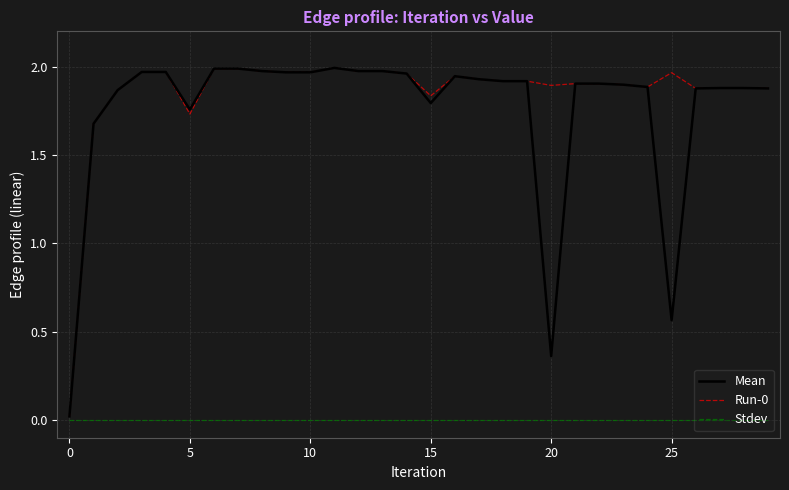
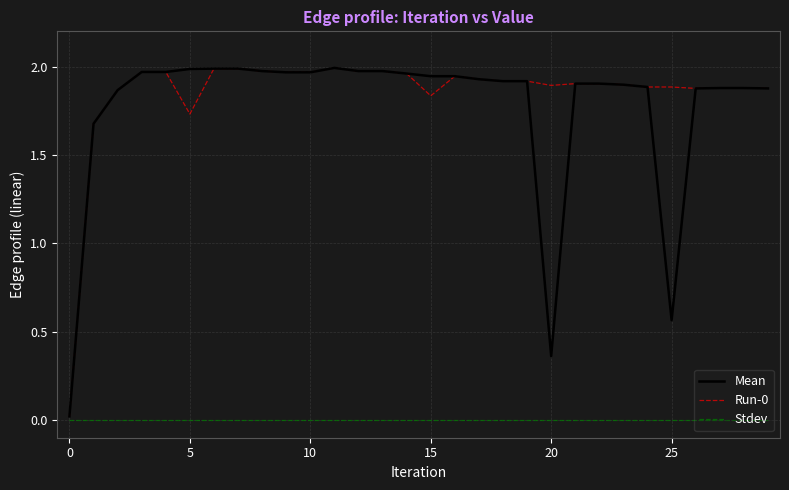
Mean, 5: 1.76 -> 1.99
Mean, 15: 1.79 -> 1.95
Run-0, 25: 1.97 -> 1.89
